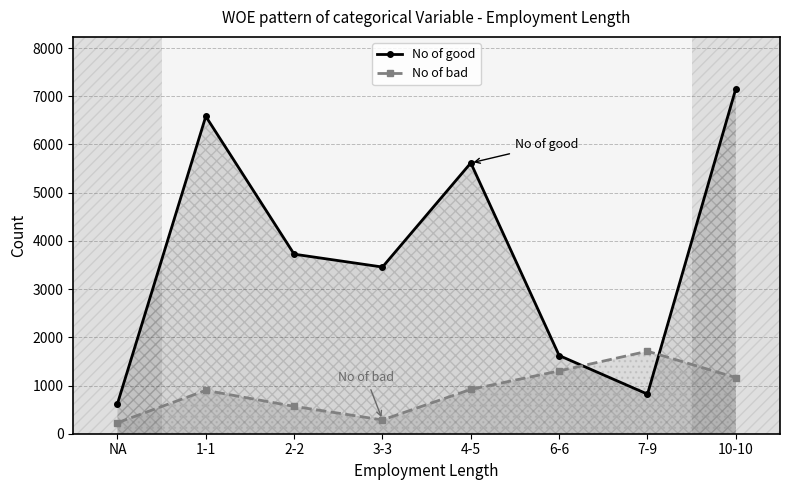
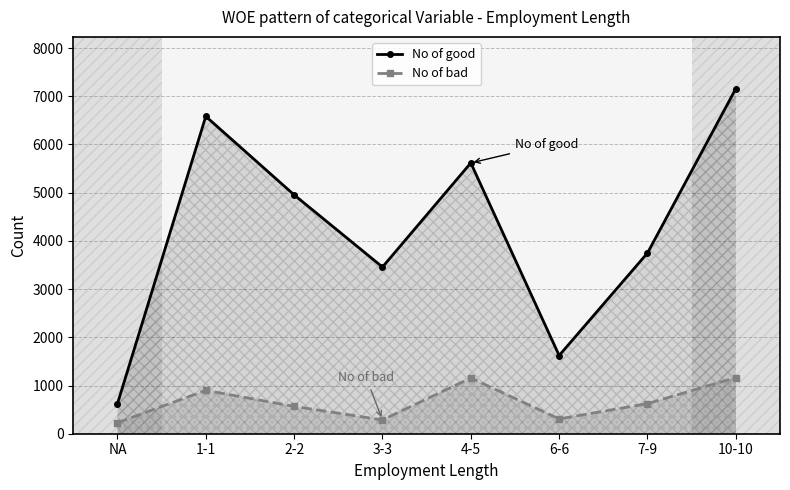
No of good, 2-2: 3700 -> 5000
No of bad, 4-5: 900 -> 1200
No of bad, 6-6: 1300 -> 300
No of good, 7-9: 800 -> 3700
No of bad, 7-9: 1700 -> 600
